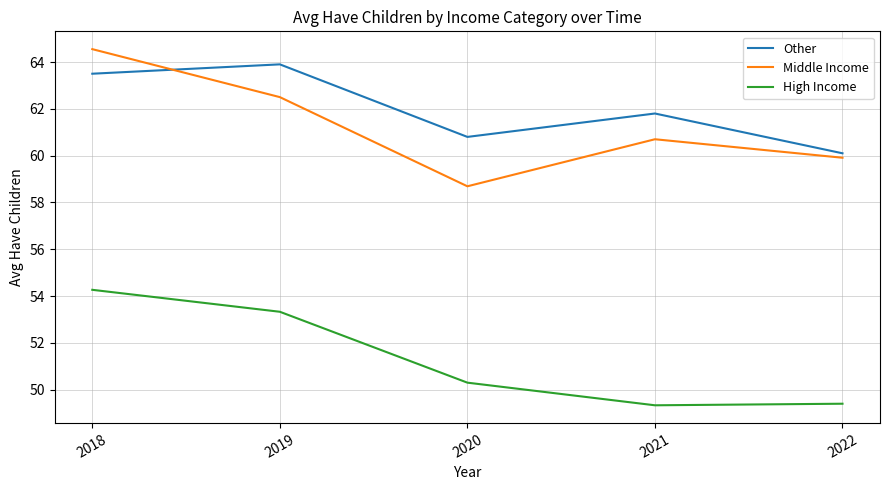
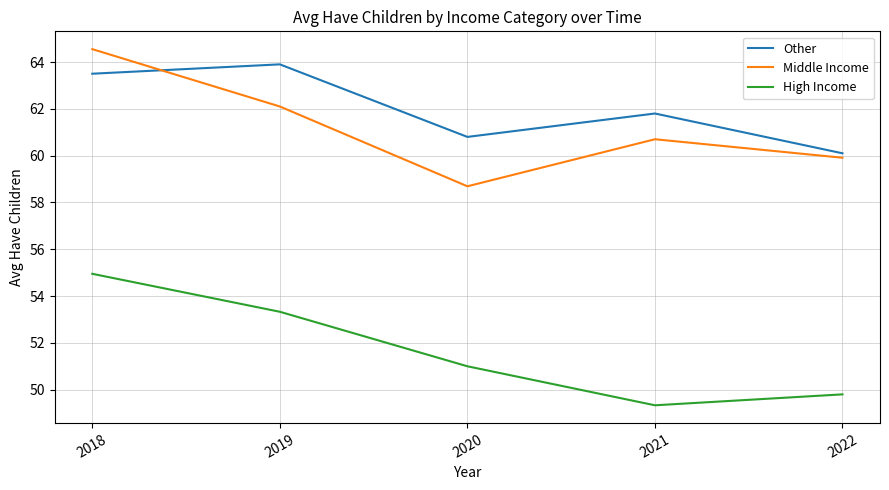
High Income, 2018: 54.3 -> 55.0
Middle Income, 2019: 62.5 -> 62.1
High Income, 2020: 50.3 -> 51.0
High Income, 2022: 49.4 -> 49.8
